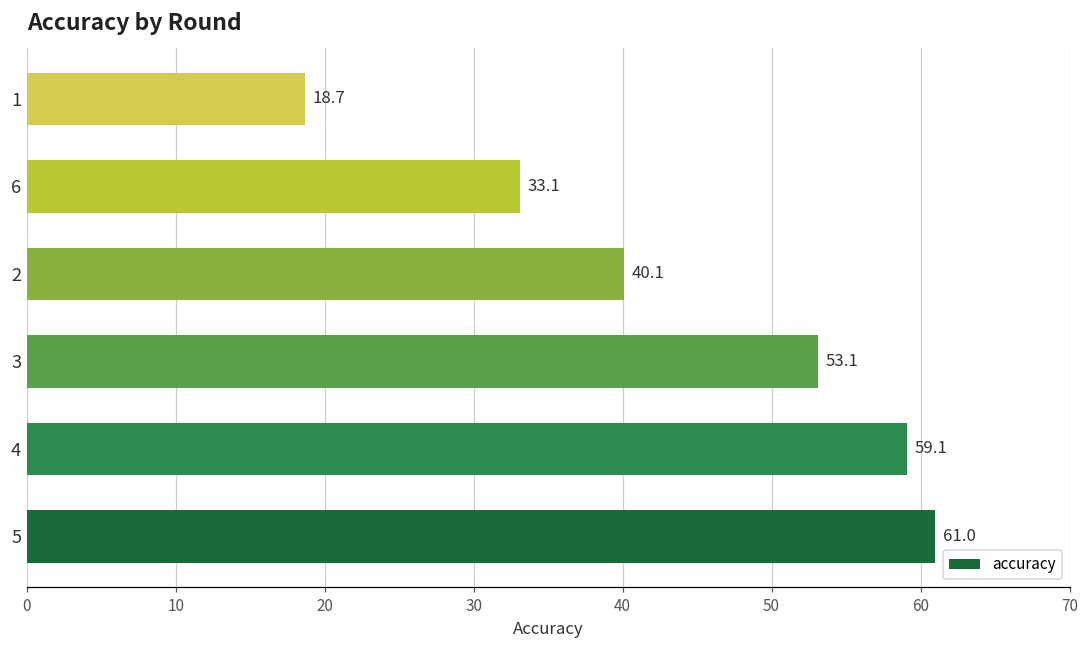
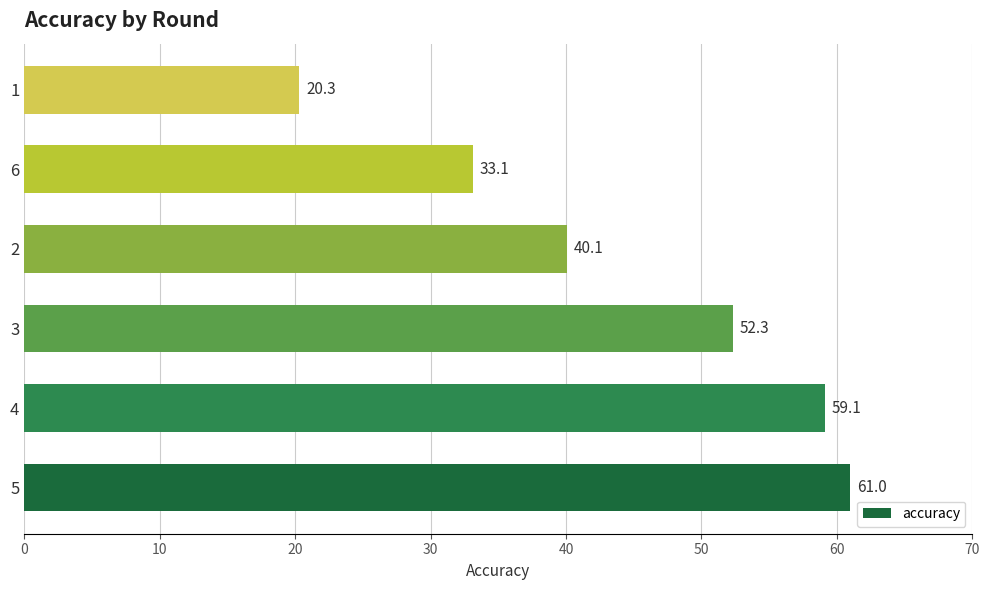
1: 18.7 -> 20.3
3: 53.1 -> 52.3
